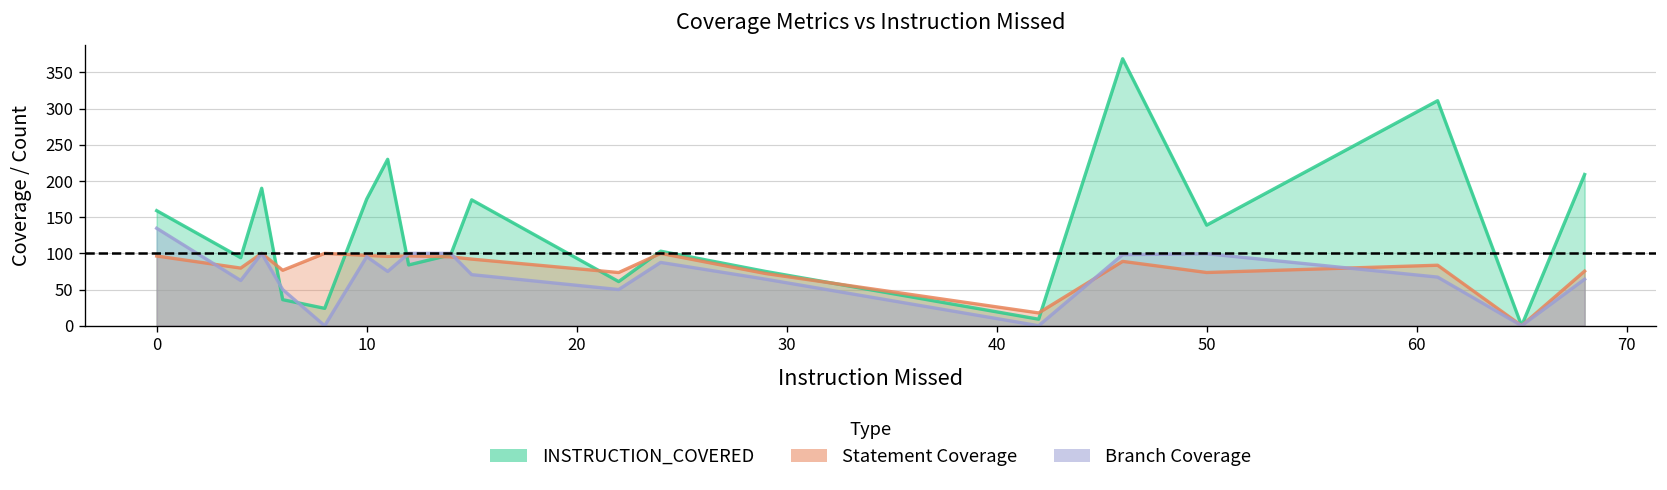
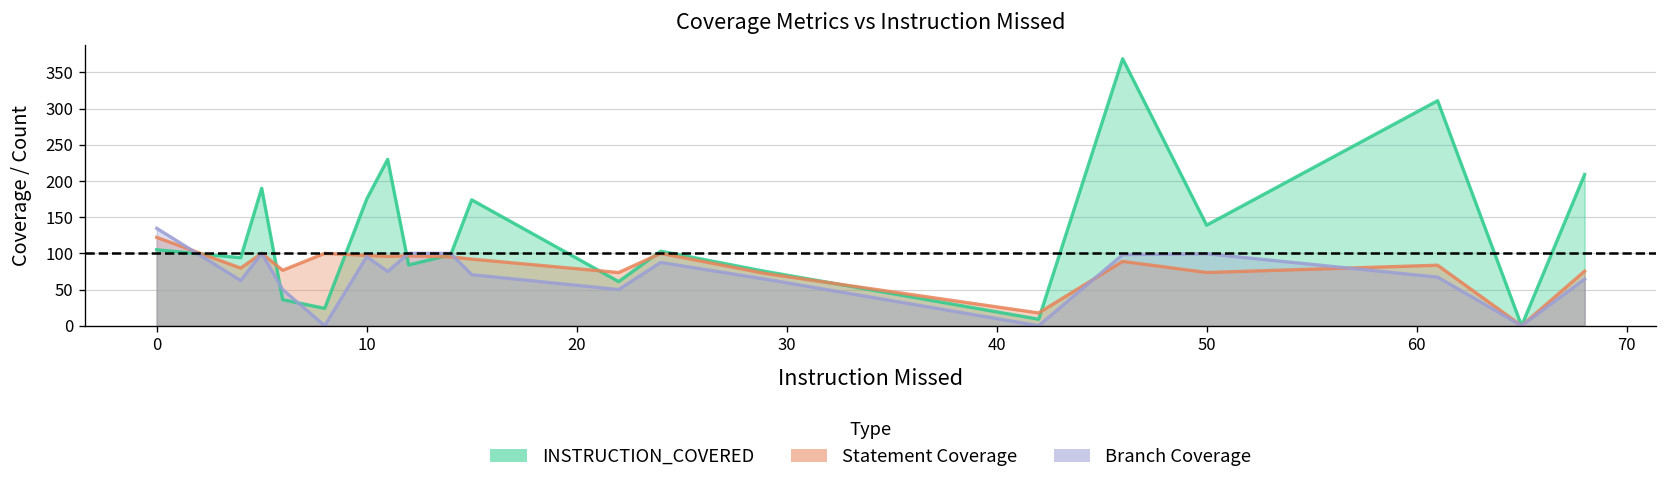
INSTRUCTION_COVERED, 0: 160 -> 110
Statement Coverage, 0: 100 -> 120
